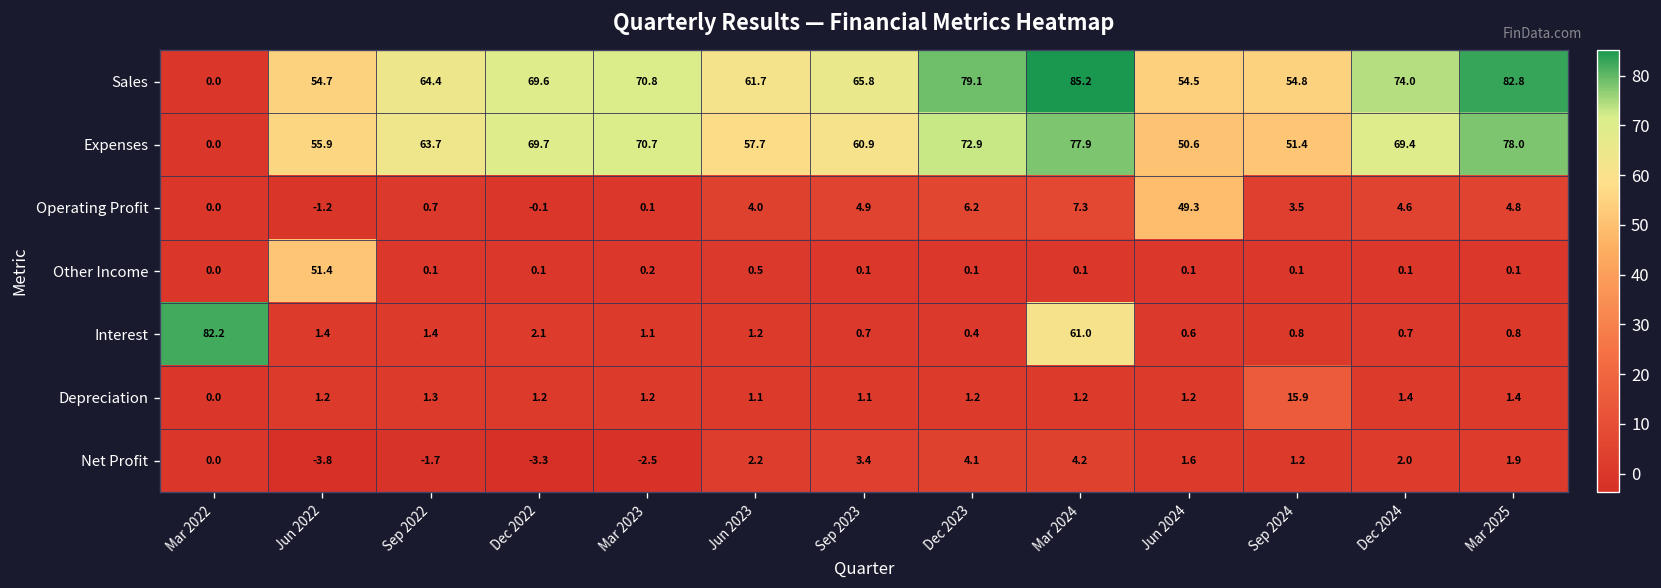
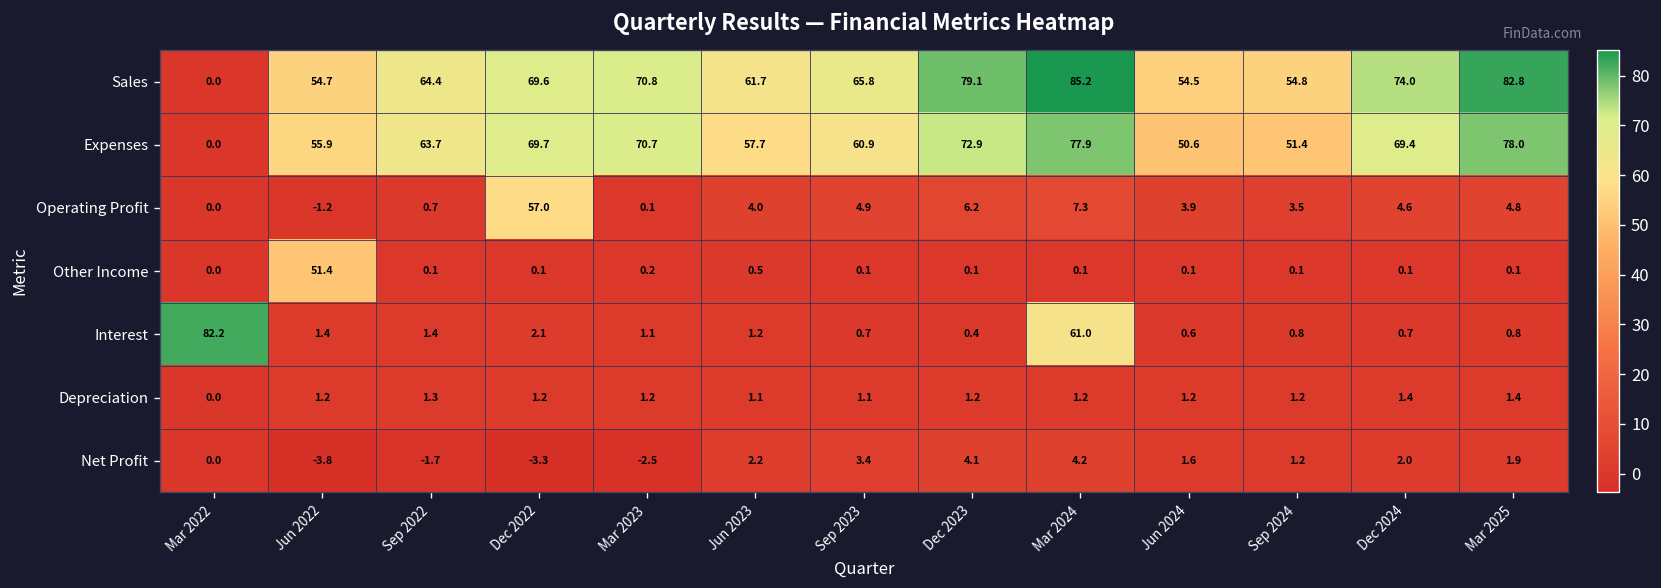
Operating Profit, Dec 2022: -0.1 -> 57.0
Operating Profit, Jun 2024: 49.3 -> 3.9
Depreciation, Sep 2024: 15.9 -> 1.2
